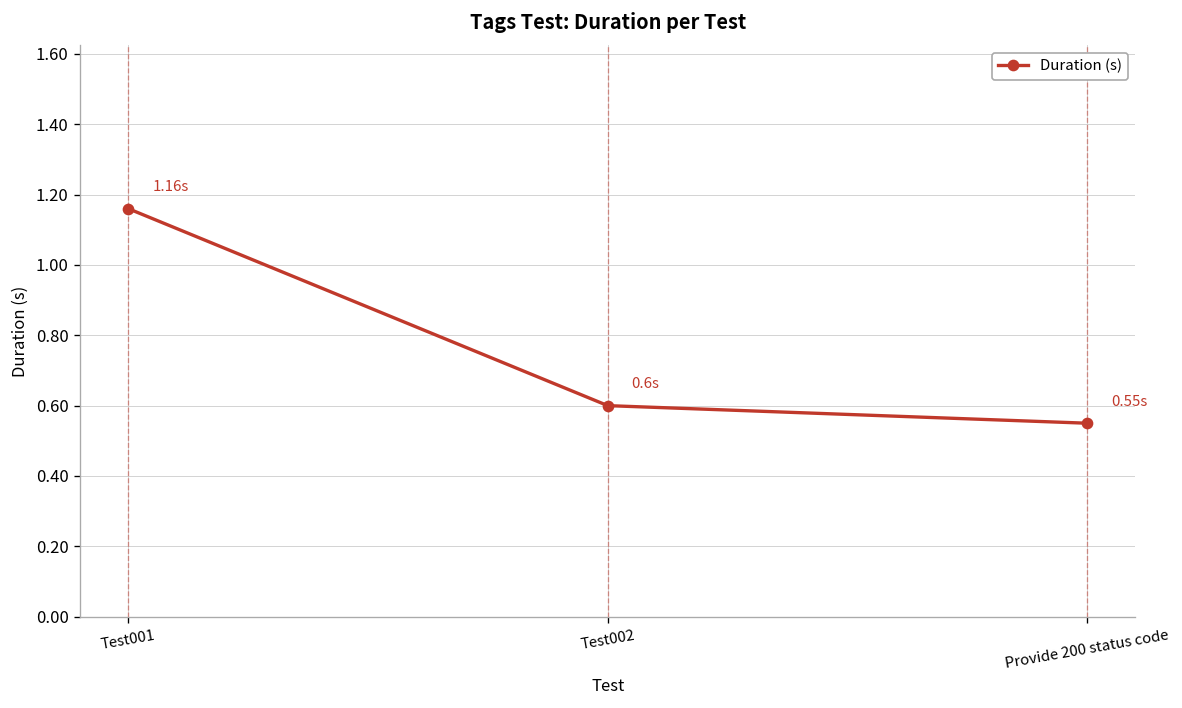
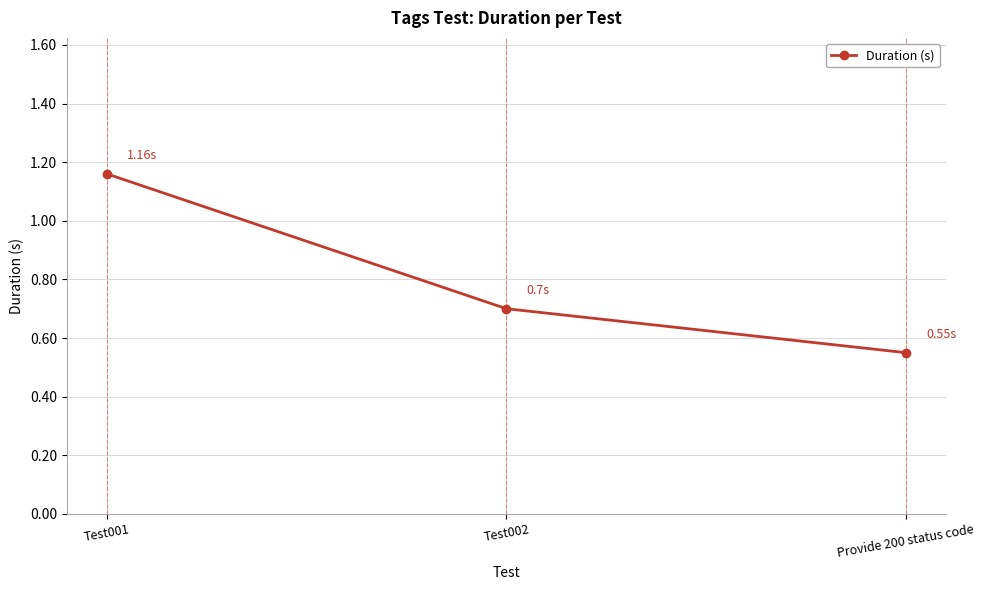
Test002: 0.6s -> 0.7s
